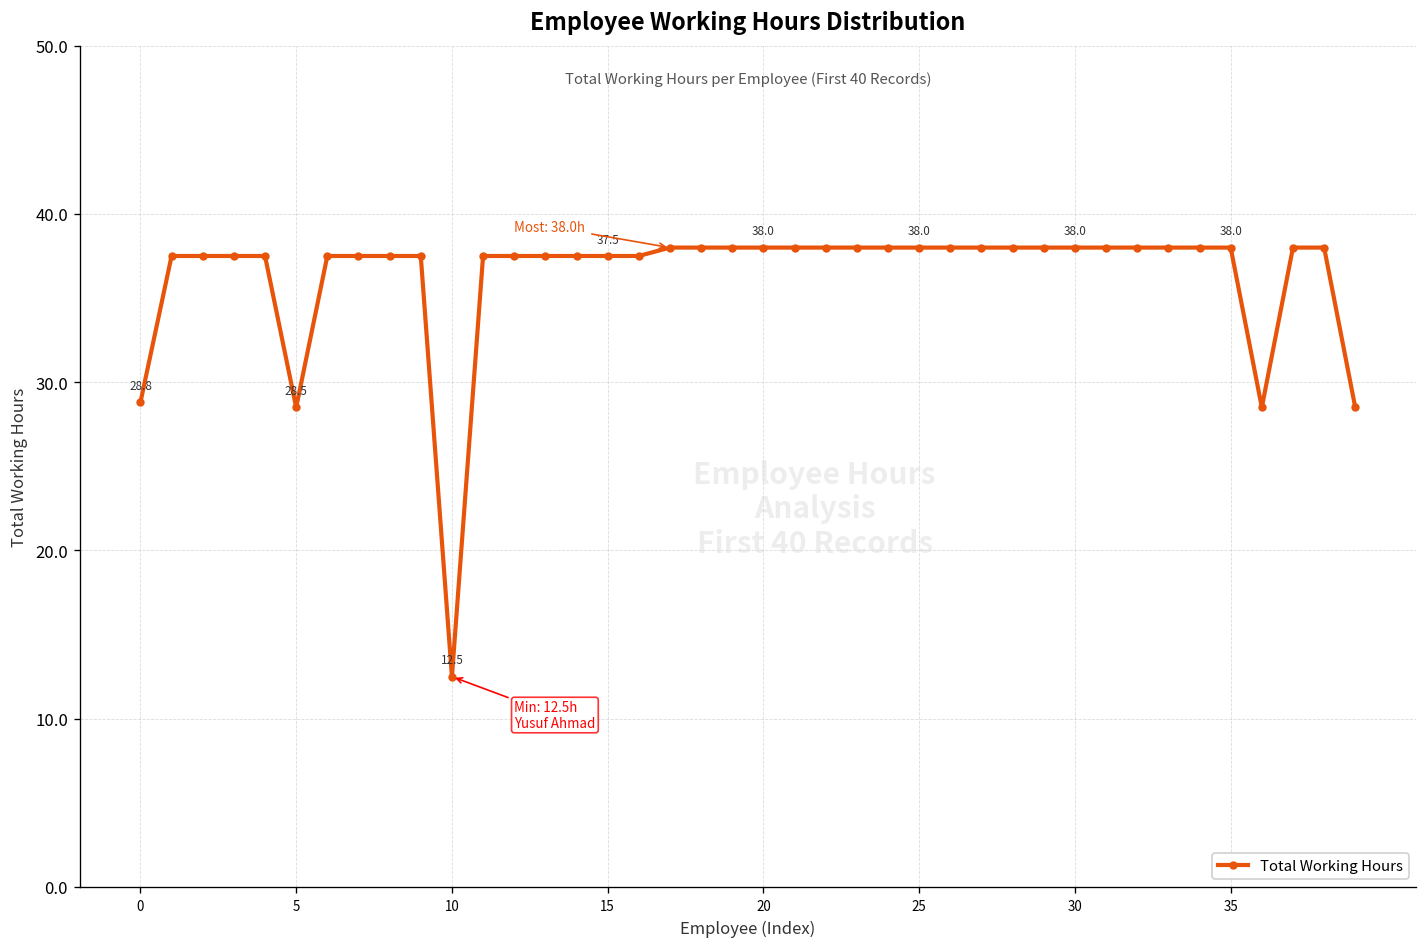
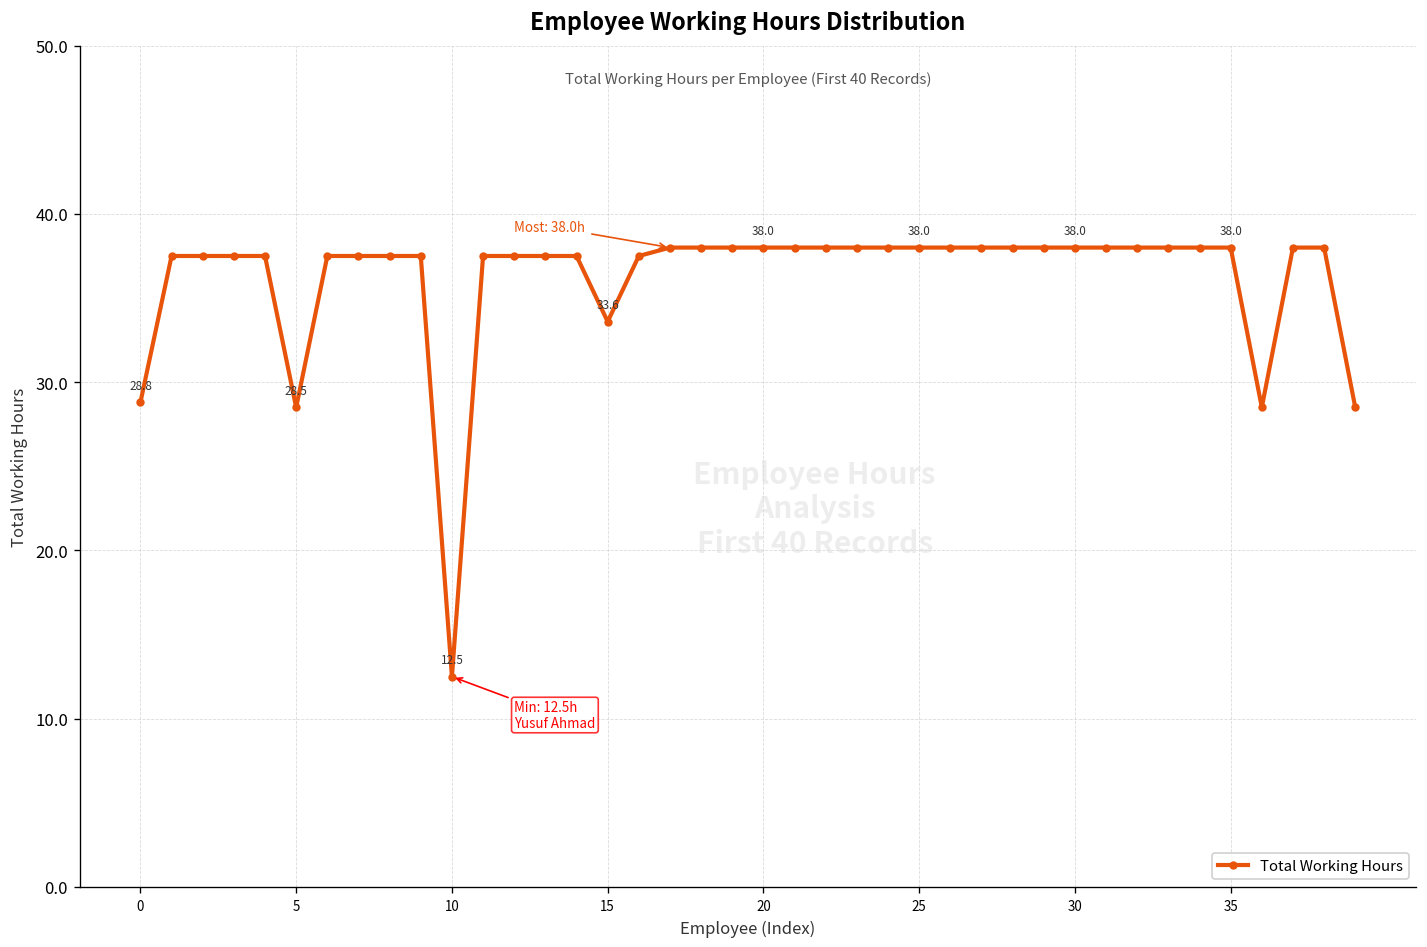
15: 37.5 -> 33.6
